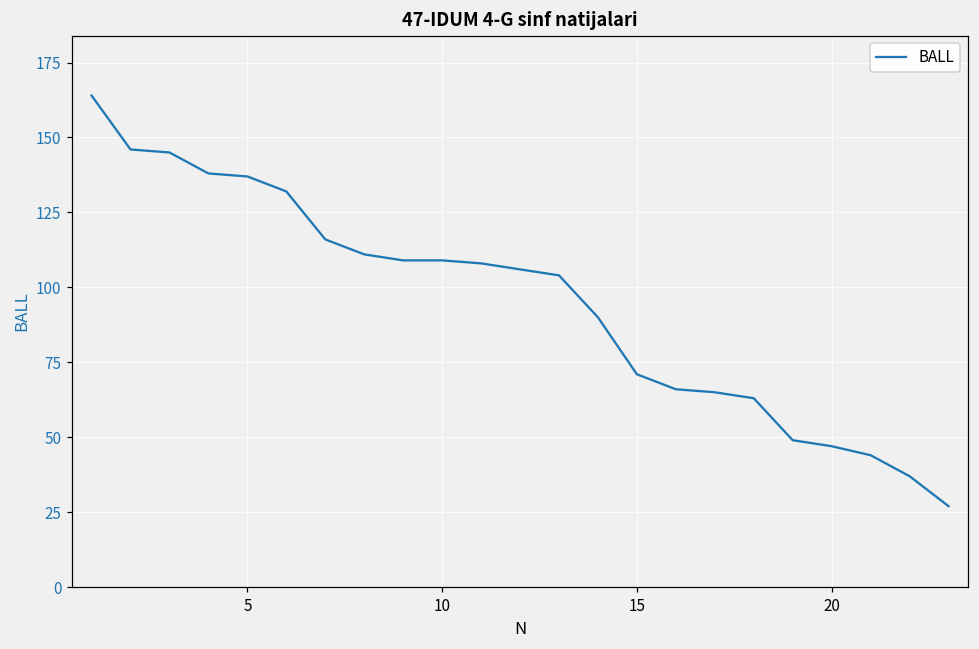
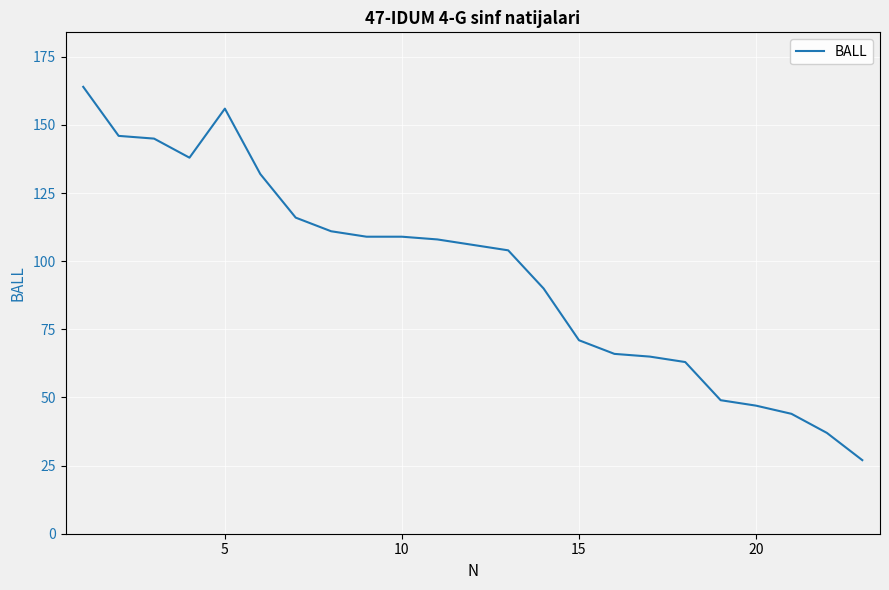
5: 137 -> 156
